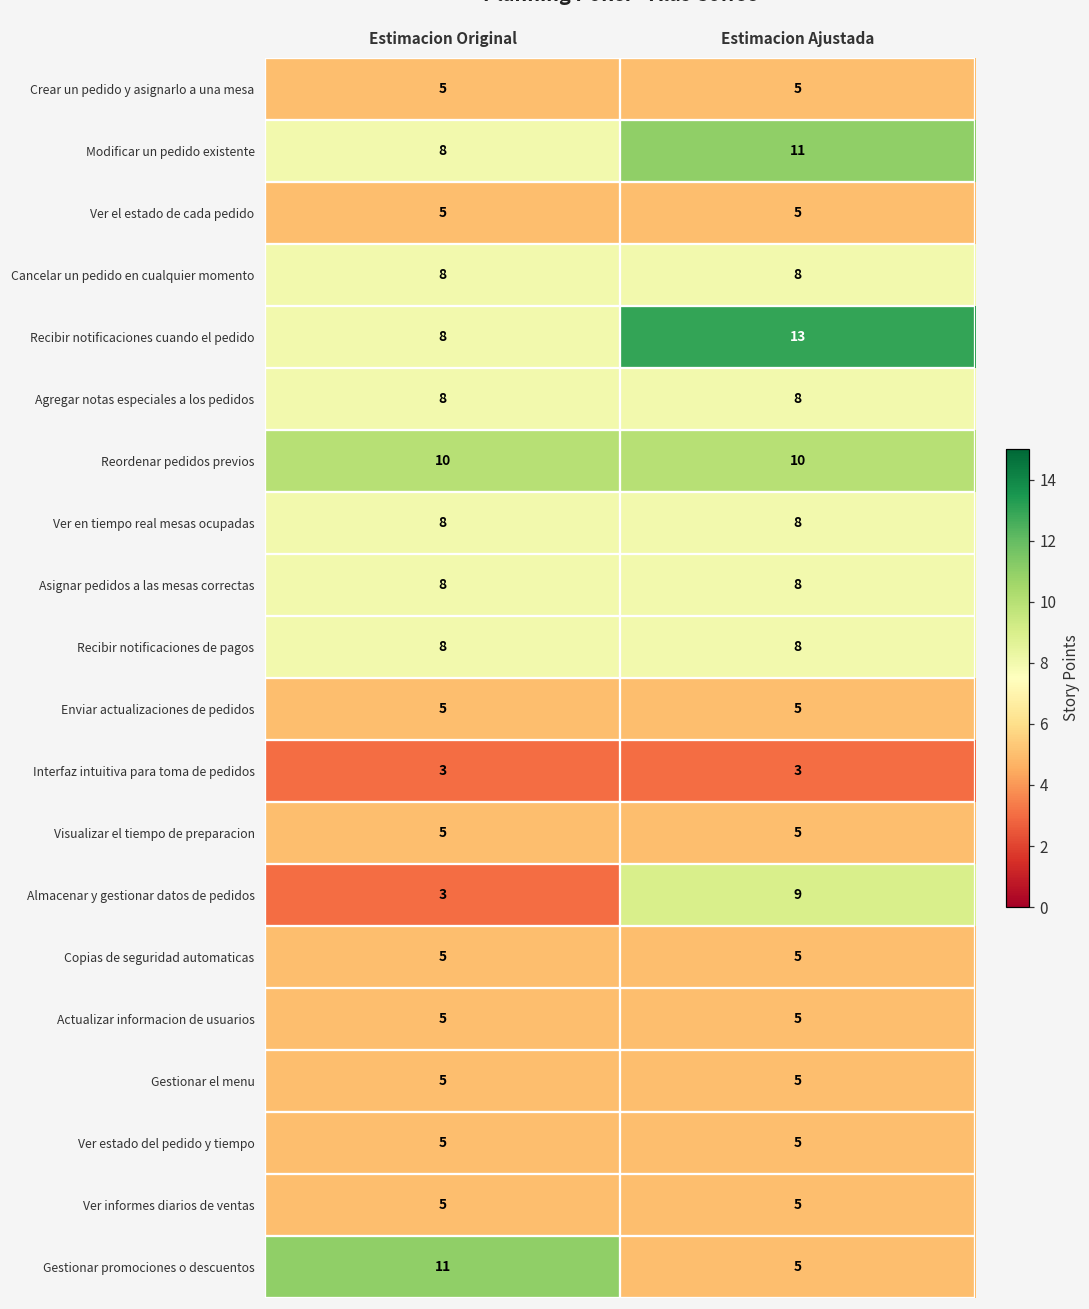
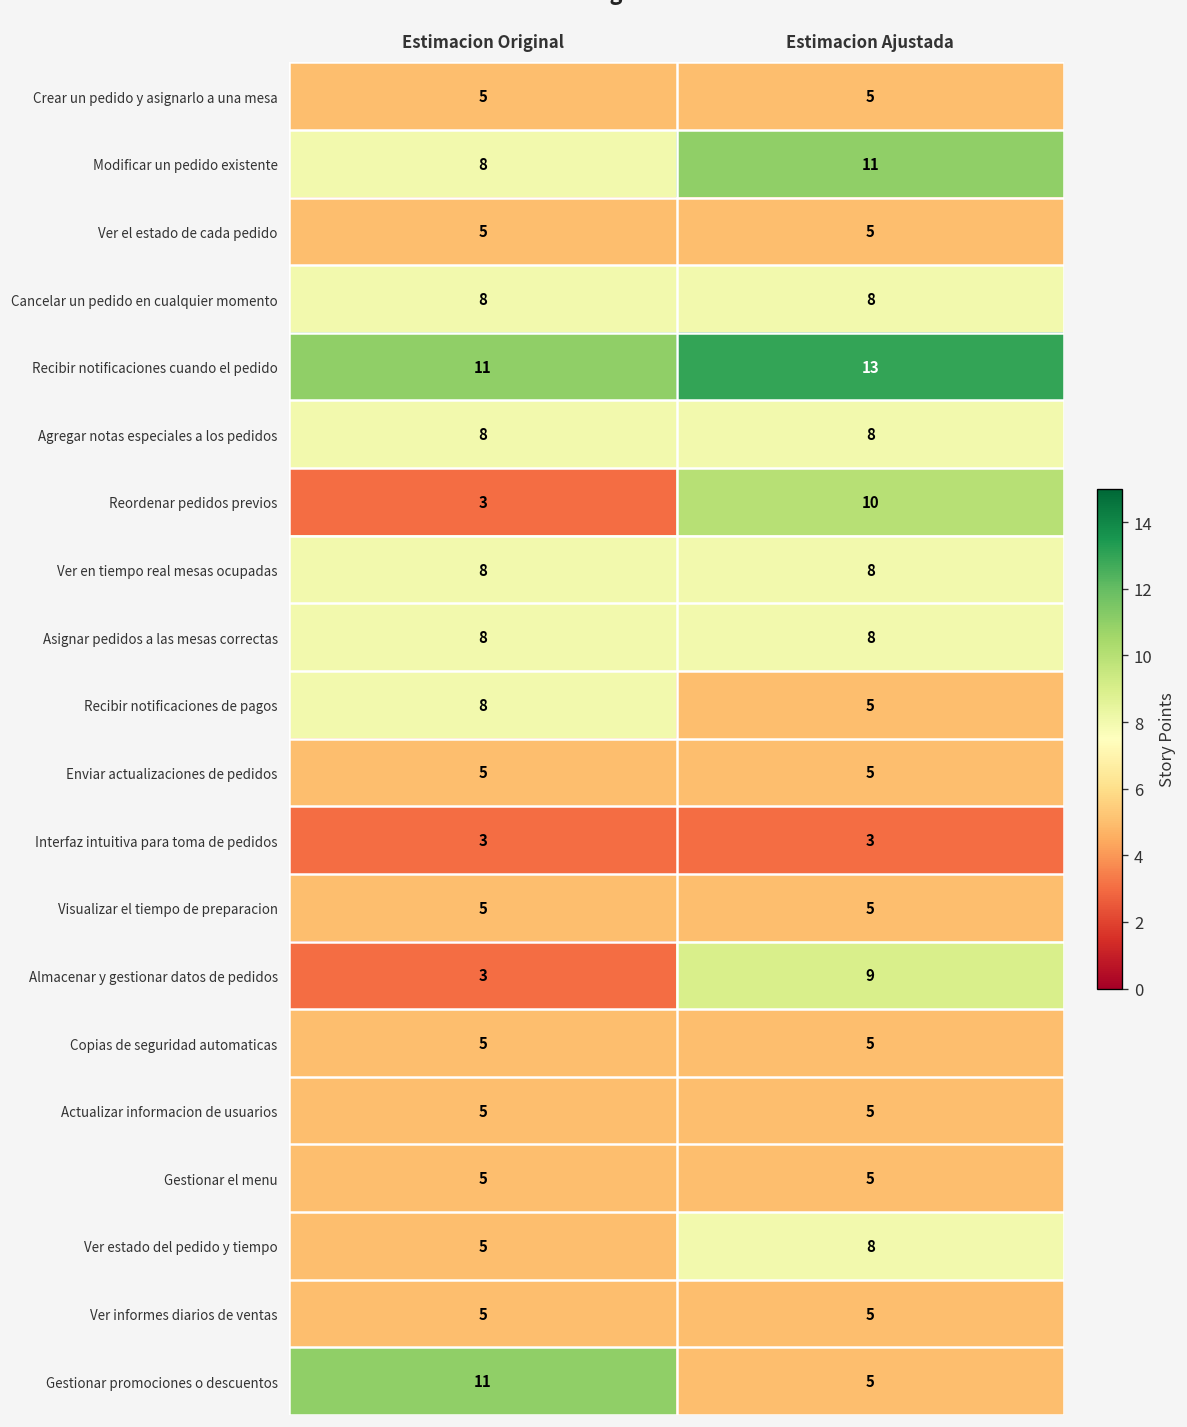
Recibir notificaciones cuando el pedido, Estimacion Original: 8 -> 11
Reordenar pedidos previos, Estimacion Original: 10 -> 3
Recibir notificaciones de pagos, Estimacion Ajustada: 8 -> 5
Ver estado del pedido y tiempo, Estimacion Ajustada: 5 -> 8
